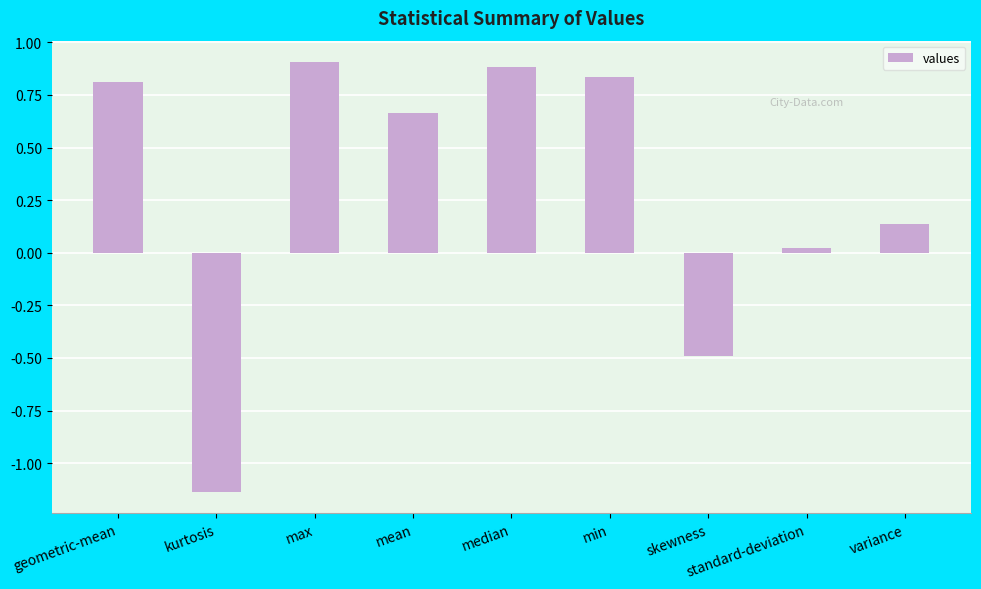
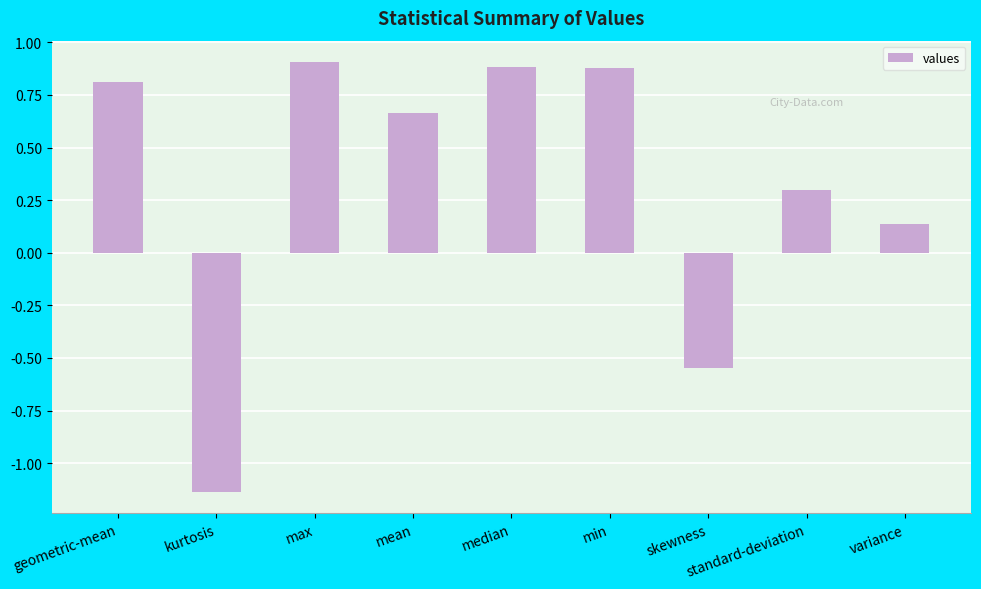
min: 0.84 -> 0.88
skewness: -0.49 -> -0.55
standard-deviation: 0.02 -> 0.30
